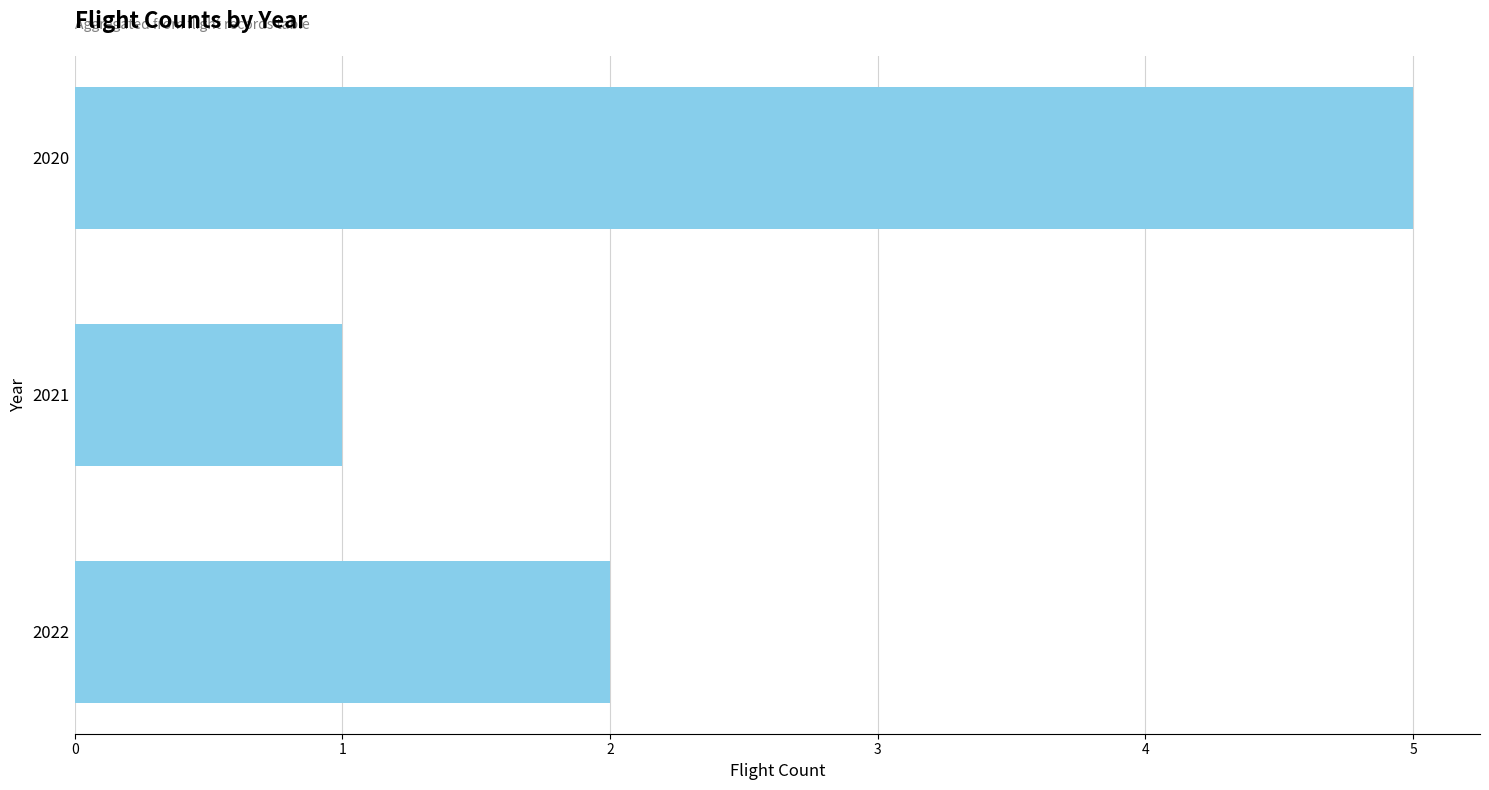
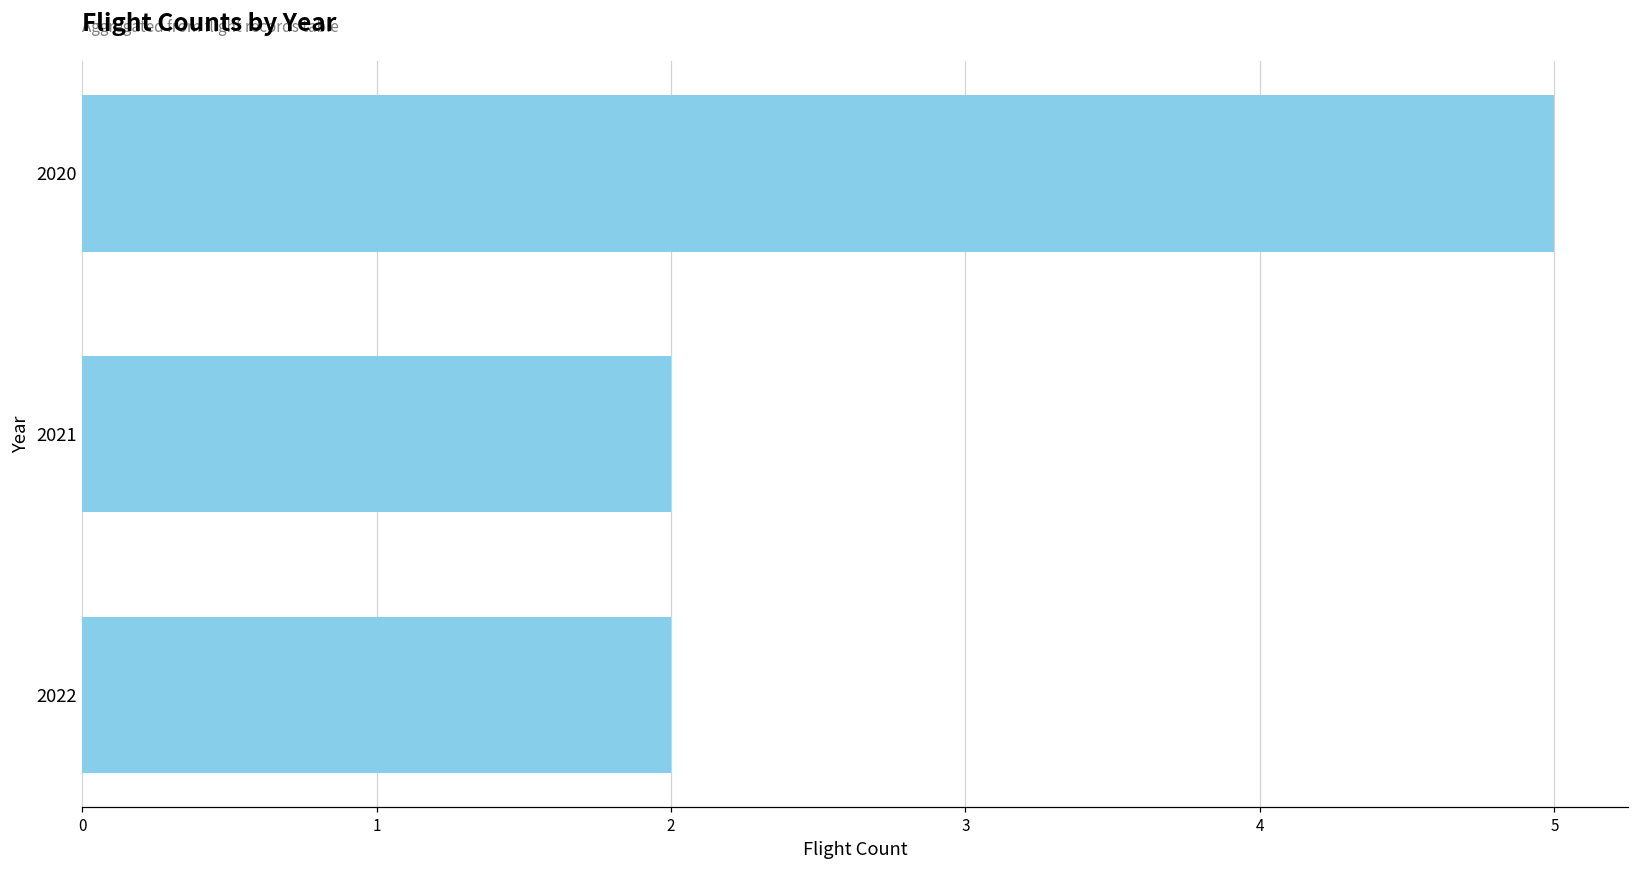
2021: 1 -> 2
